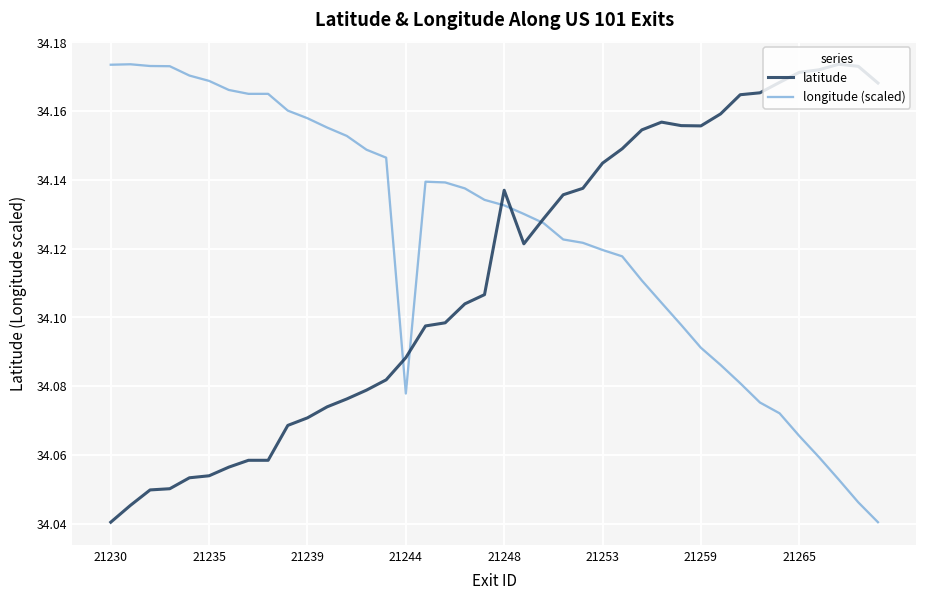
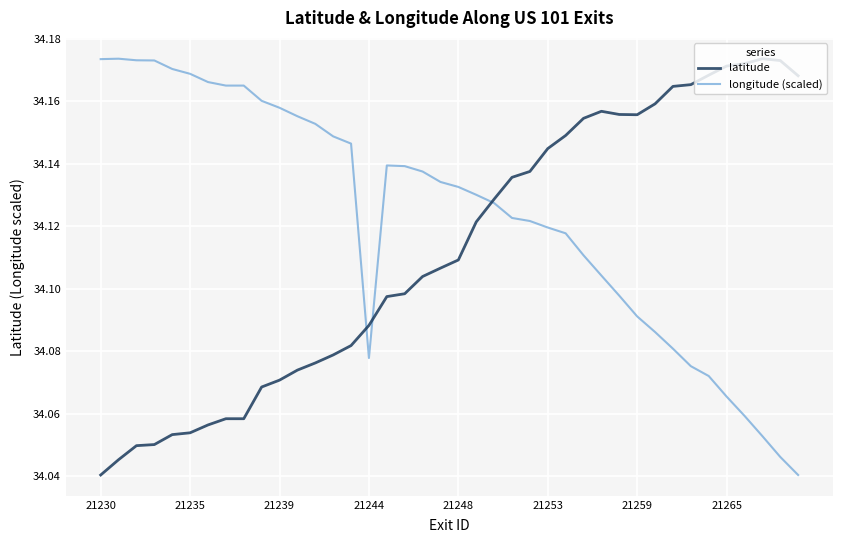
latitude, 21248: 34.137 -> 34.109
